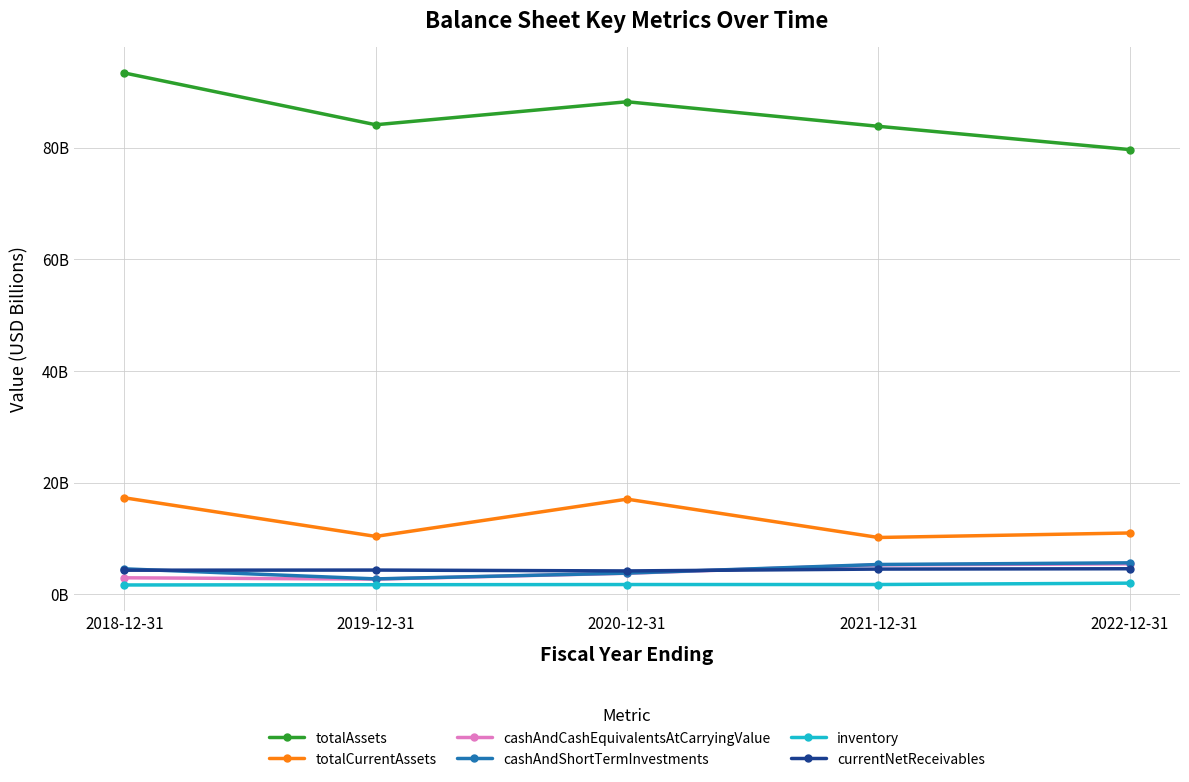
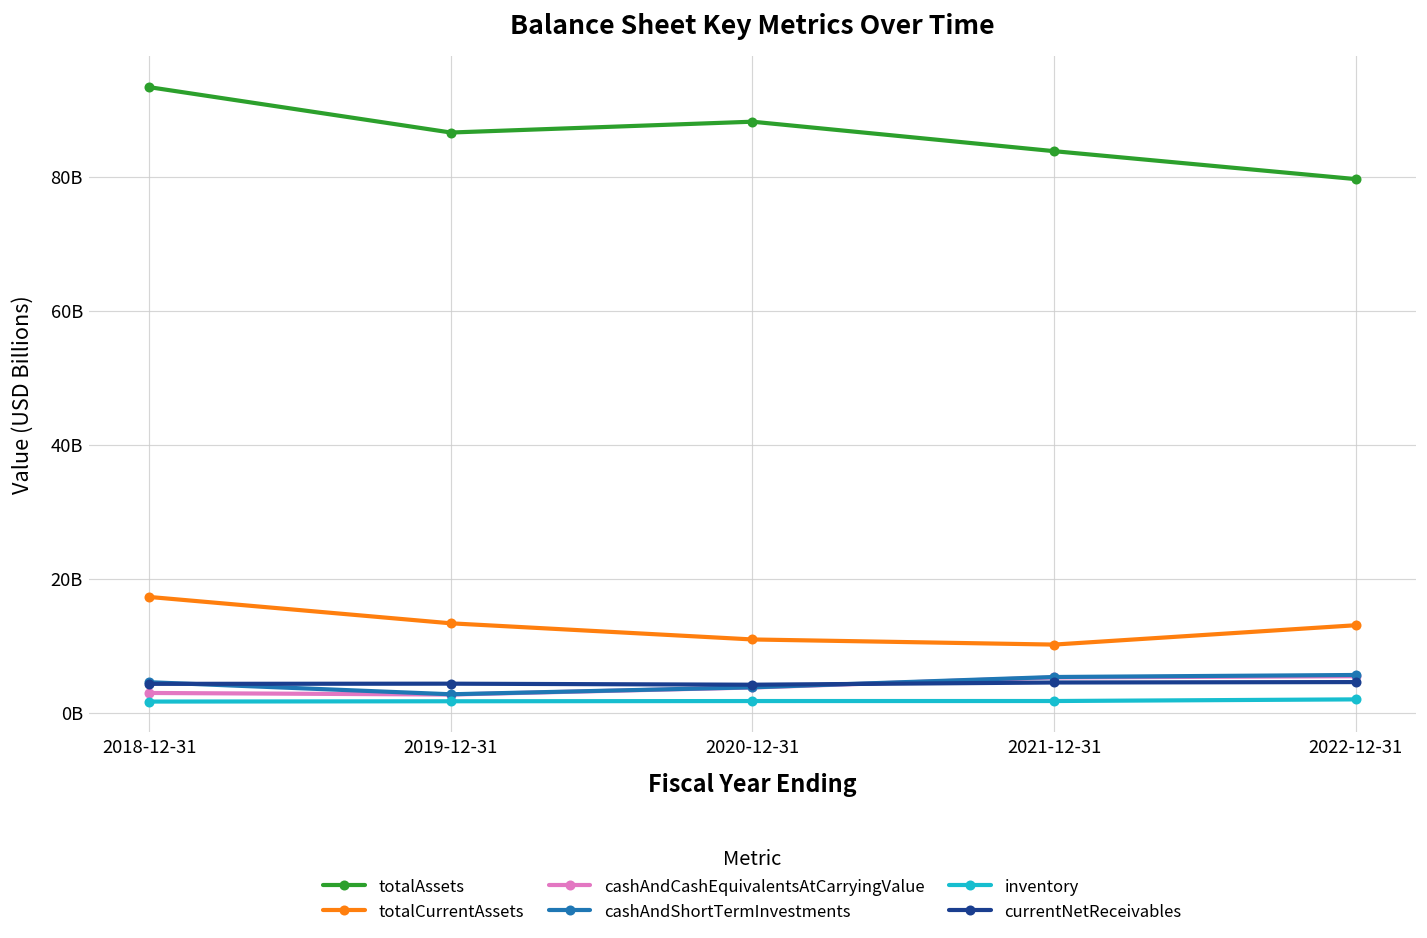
totalAssets, 2019-12-31: 84000000000 -> 87000000000
totalCurrentAssets, 2019-12-31: 10000000000 -> 13000000000
totalCurrentAssets, 2020-12-31: 17000000000 -> 11000000000
totalCurrentAssets, 2022-12-31: 11000000000 -> 13000000000
